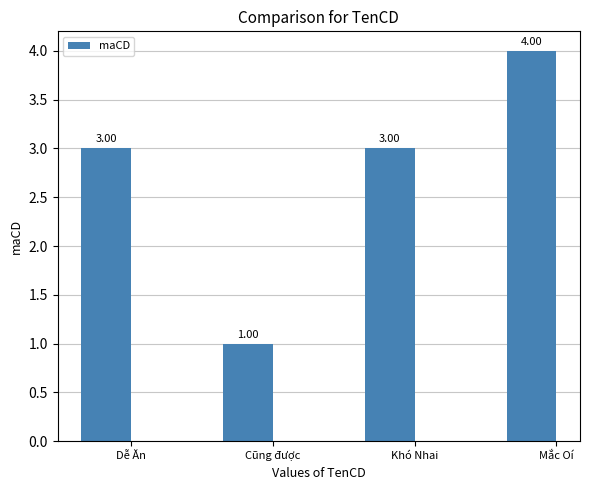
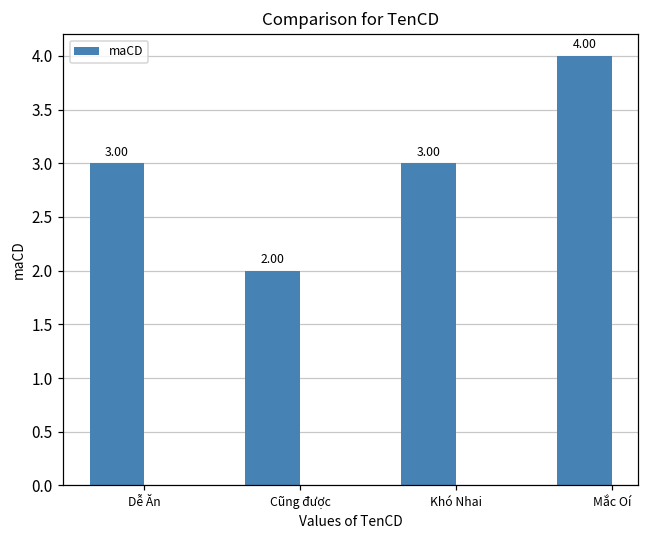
Cũng được: 1.00 -> 2.00
